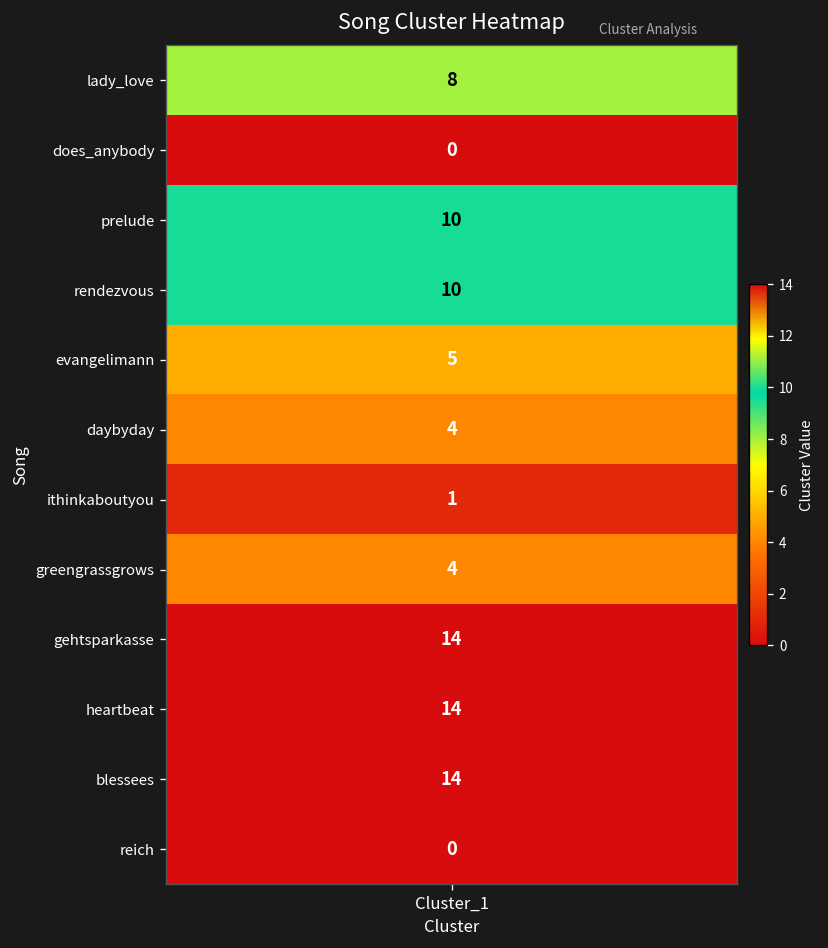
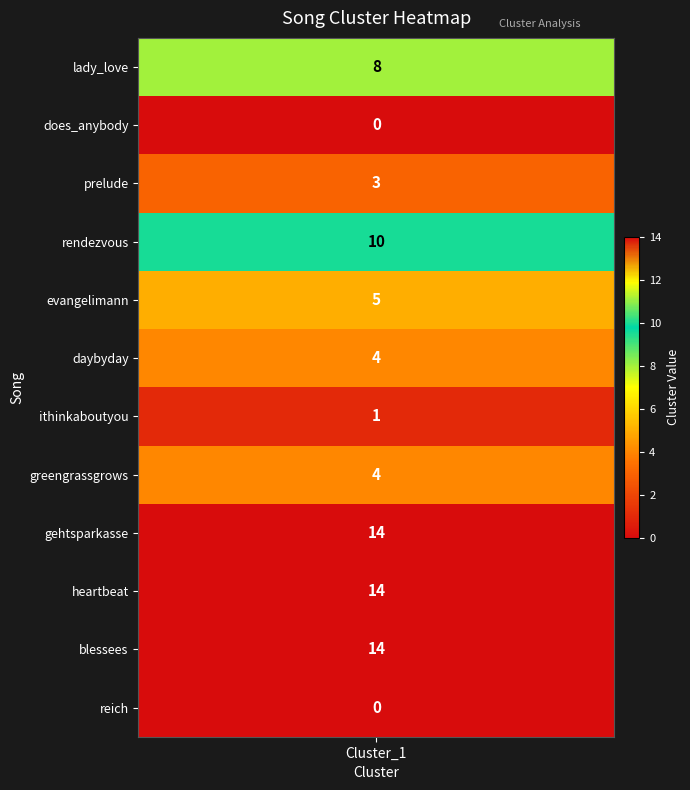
prelude, Cluster_1: 10 -> 3
